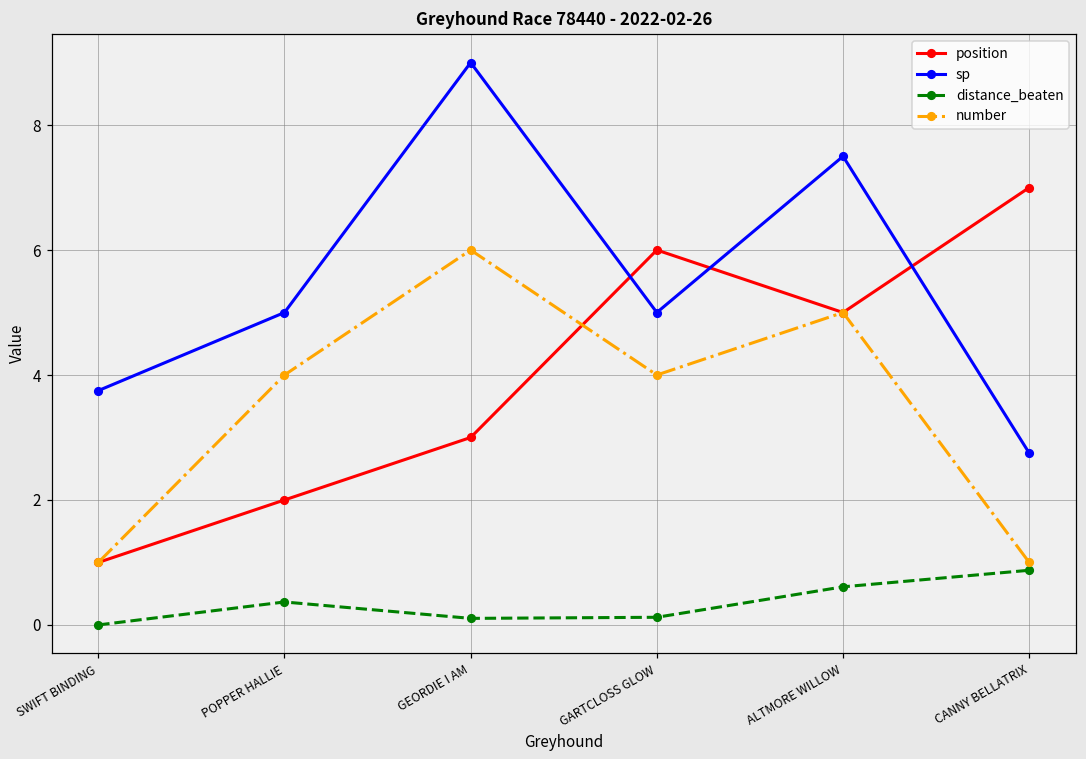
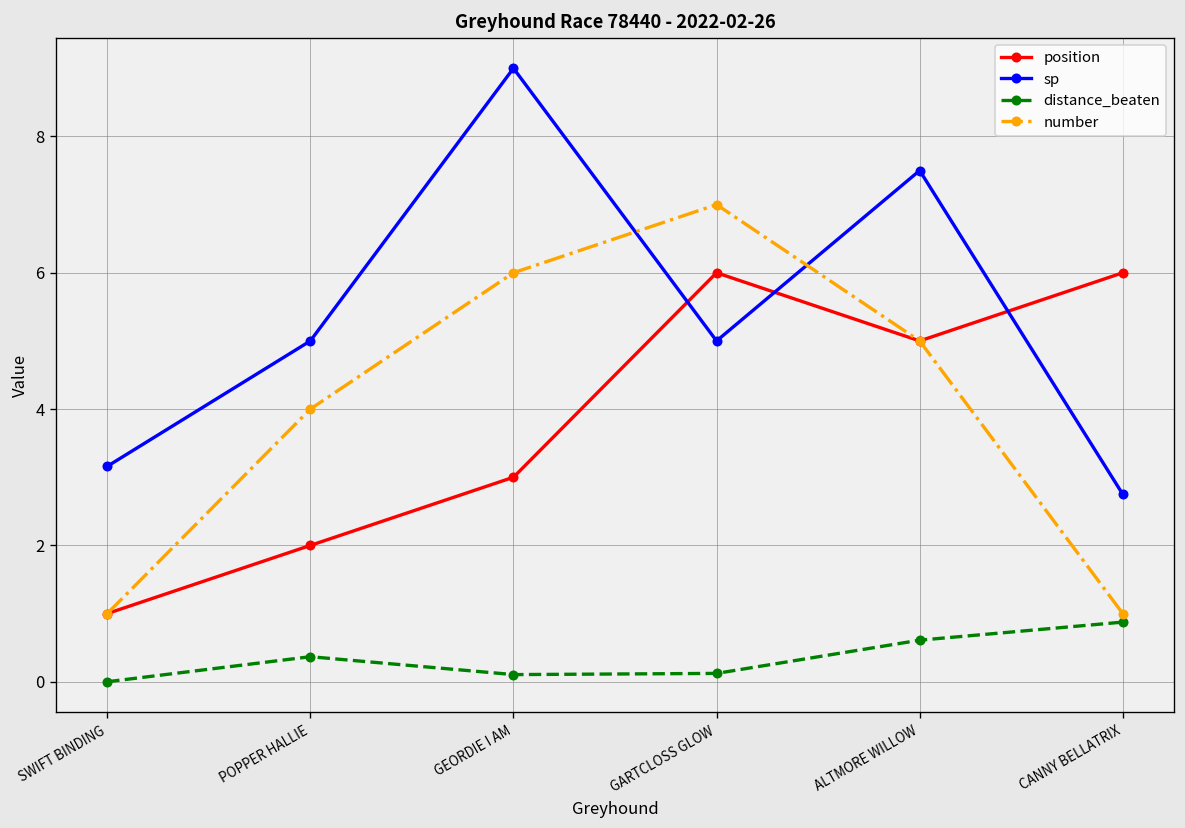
sp, SWIFT BINDING: 3.8 -> 3.2
number, GARTCLOSS GLOW: 4 -> 7
position, CANNY BELLATRIX: 7 -> 6
